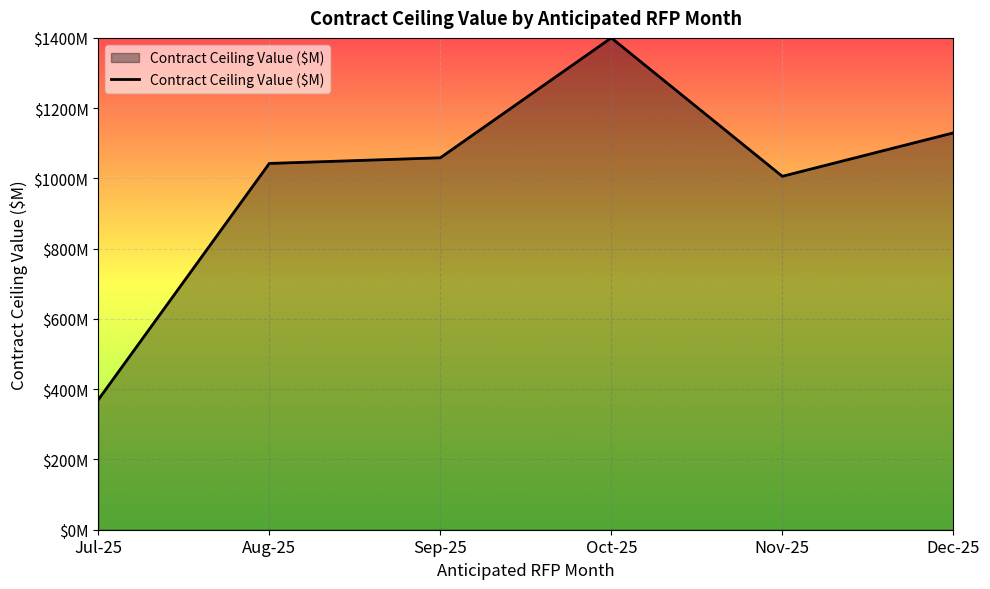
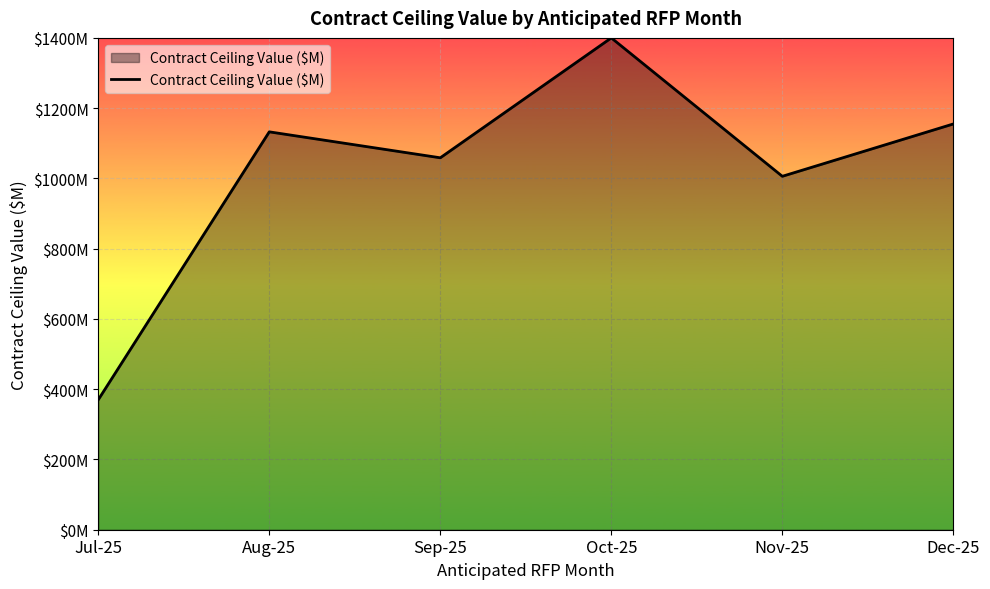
Aug-25: $1040000000 -> $1130000000
Dec-25: $1130000000 -> $1160000000
